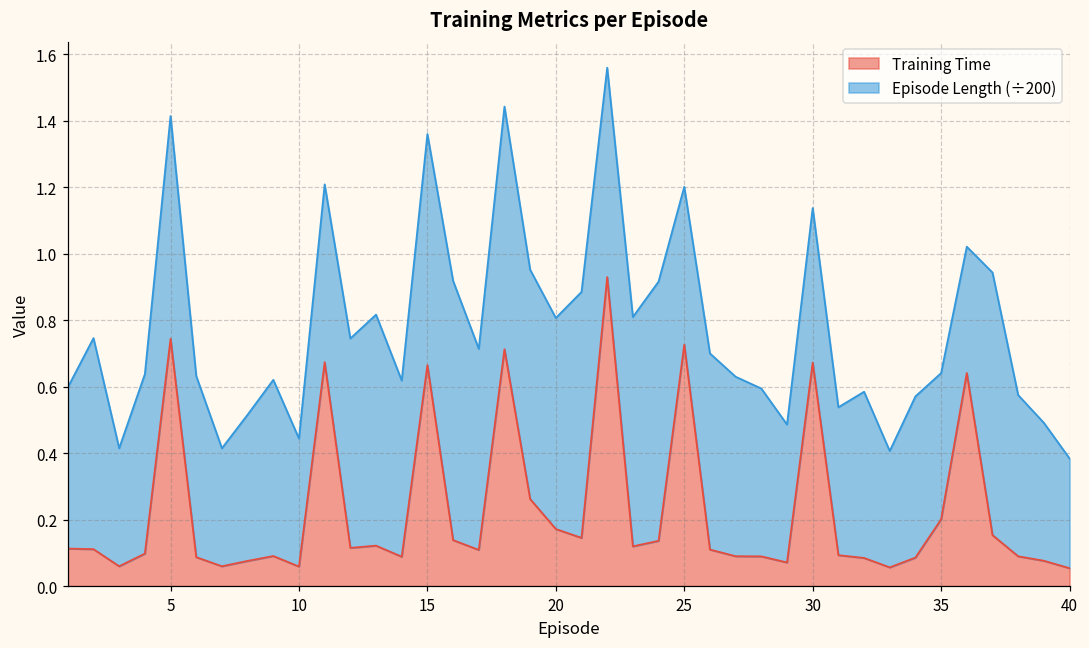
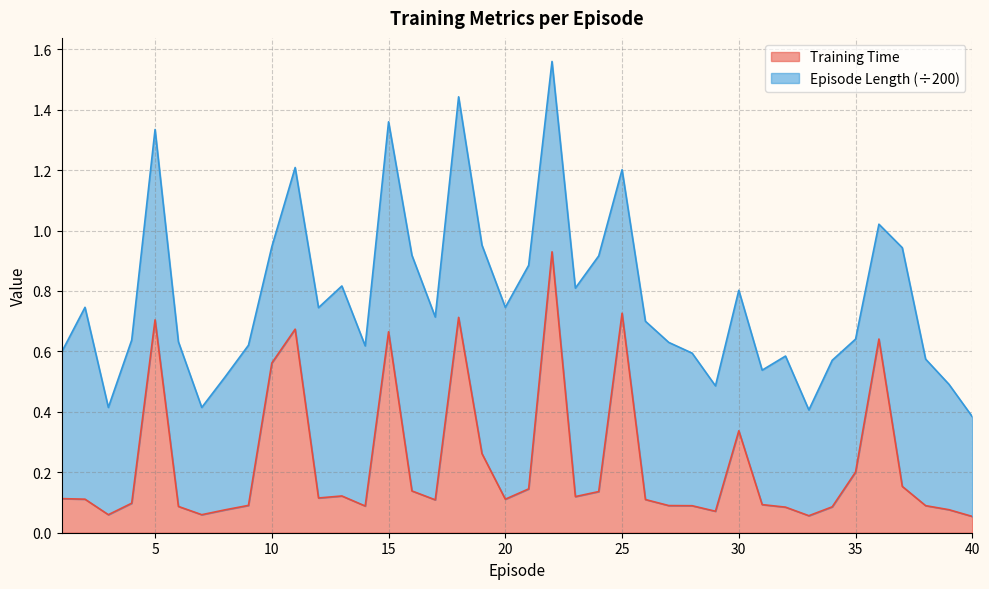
Training Time, 5: 0.74 -> 0.70
Episode Length (÷200), 5: 0.67 -> 0.63
Training Time, 10: 0.06 -> 0.56
Training Time, 20: 0.17 -> 0.11
Training Time, 30: 0.67 -> 0.34
